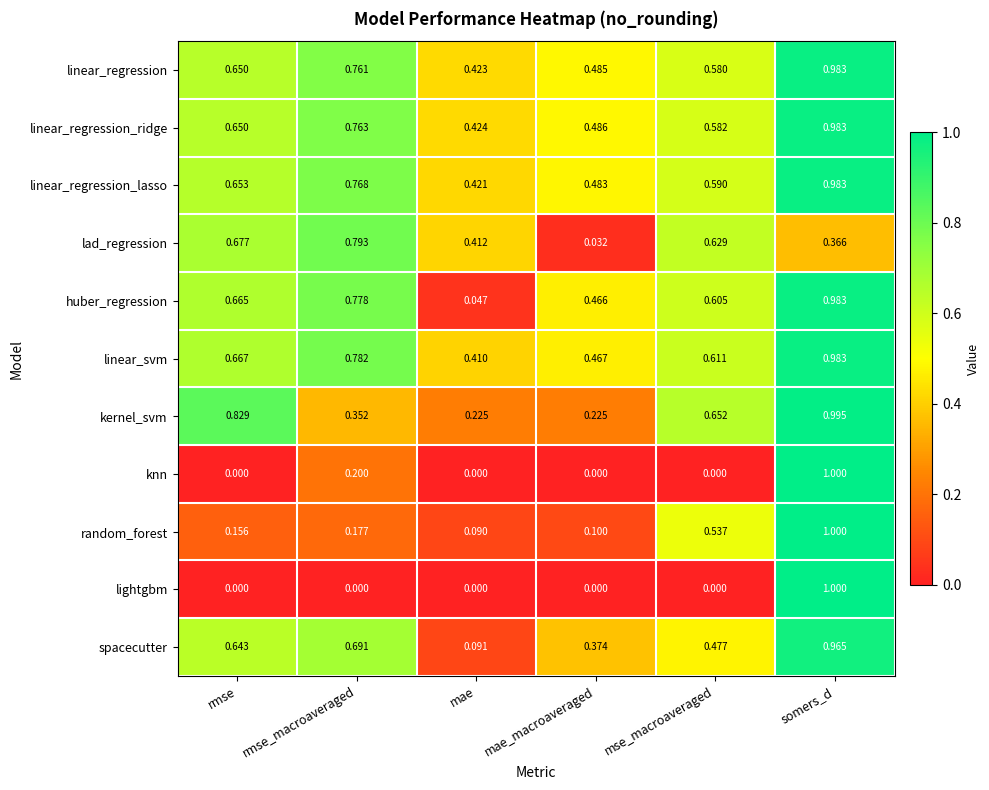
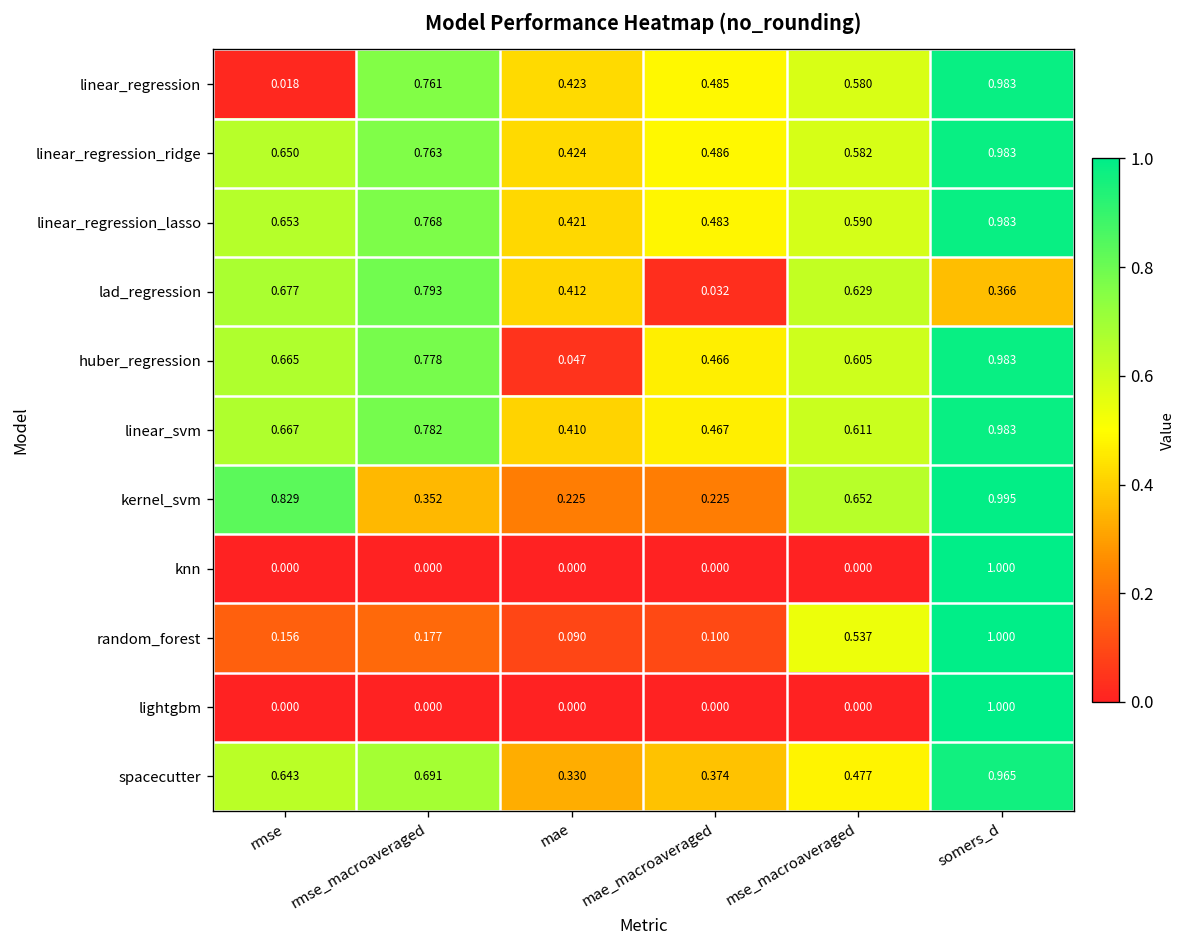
linear_regression, rmse: 0.650 -> 0.018
knn, rmse_macroaveraged: 0.200 -> 0.000
spacecutter, mae: 0.091 -> 0.330
